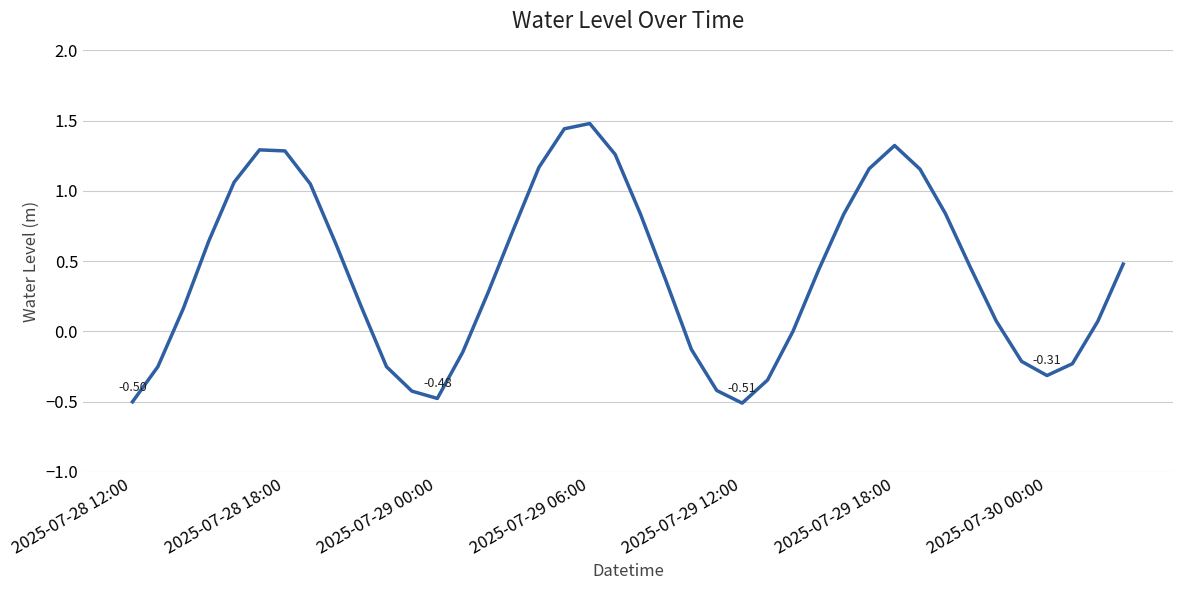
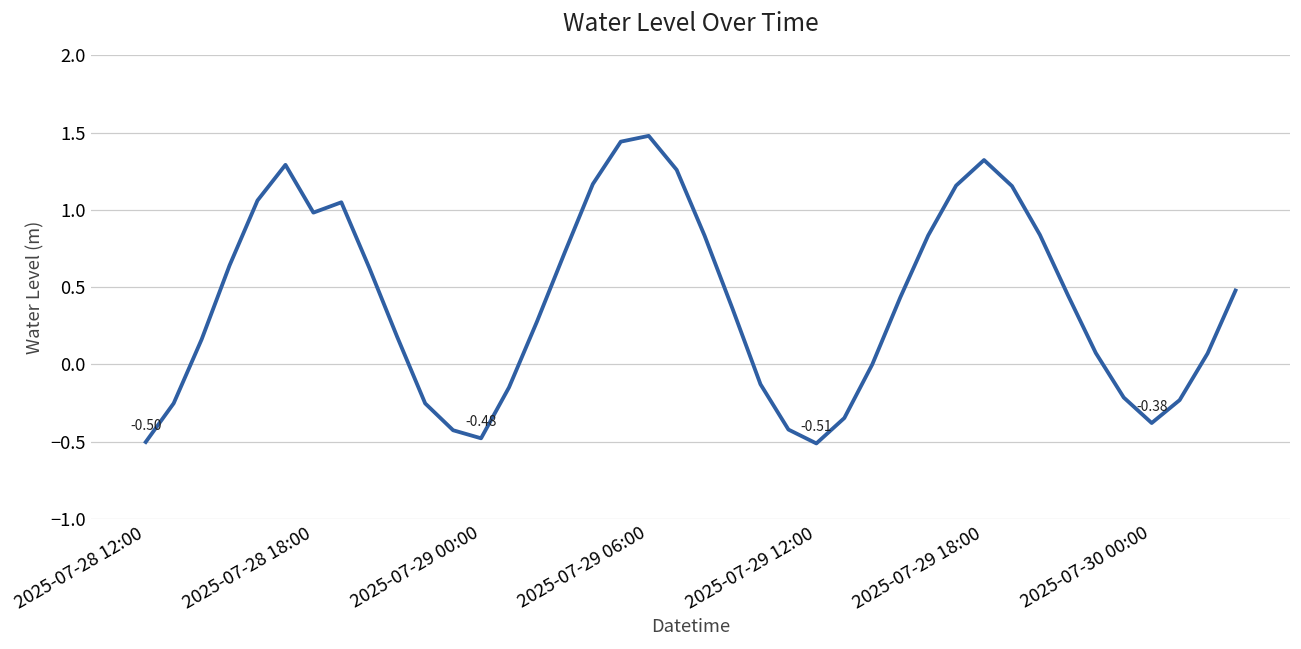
2025-07-28 18:00: 1.28 -> 0.98
2025-07-30 00:00: -0.31 -> -0.38
